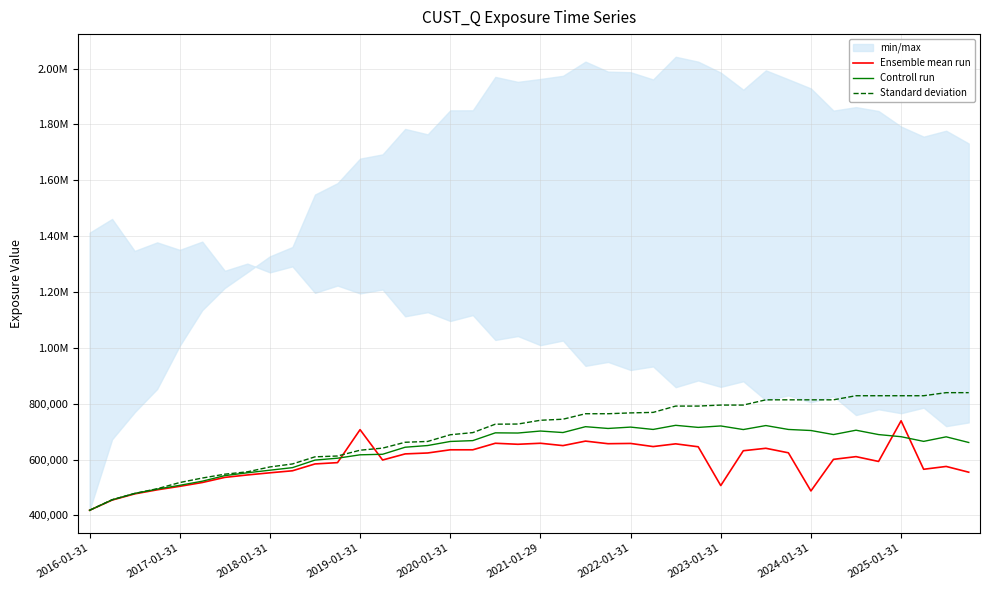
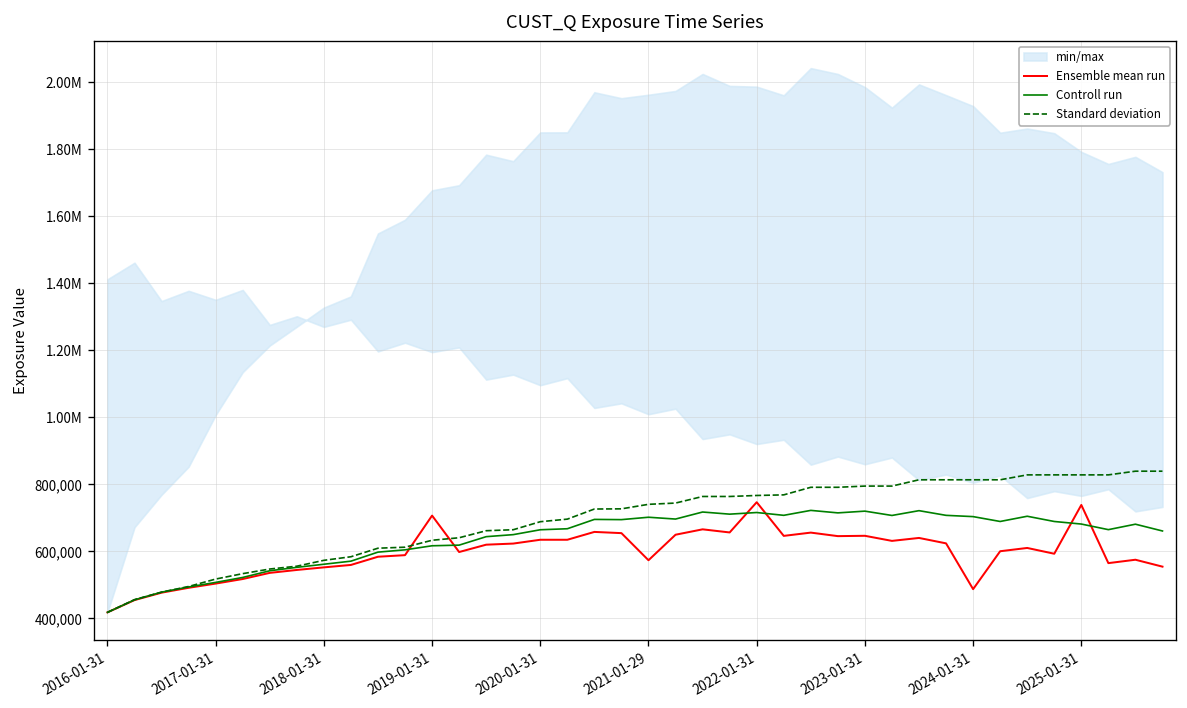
Ensemble mean run, 2021-01-29: 660,000 -> 570,000
Ensemble mean run, 2022-01-31: 660,000 -> 750,000
Ensemble mean run, 2023-01-31: 510,000 -> 650,000
